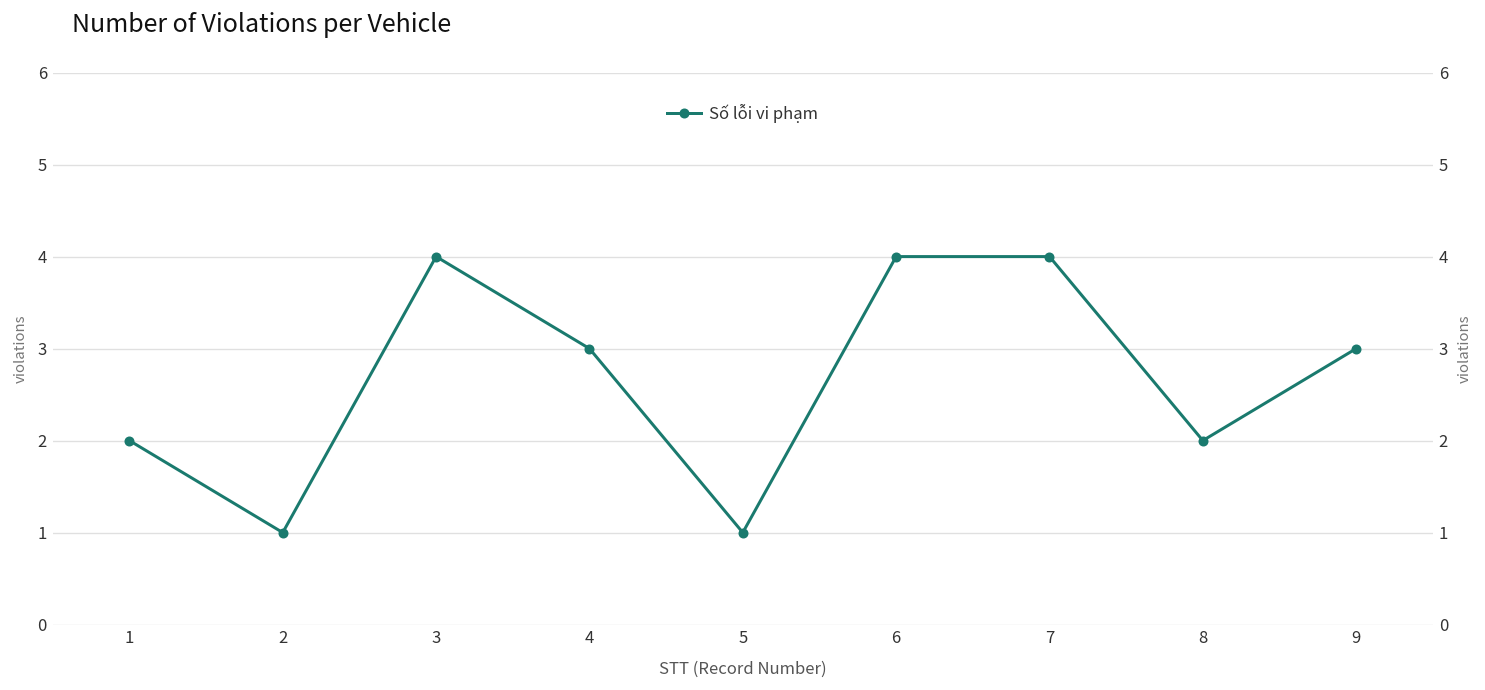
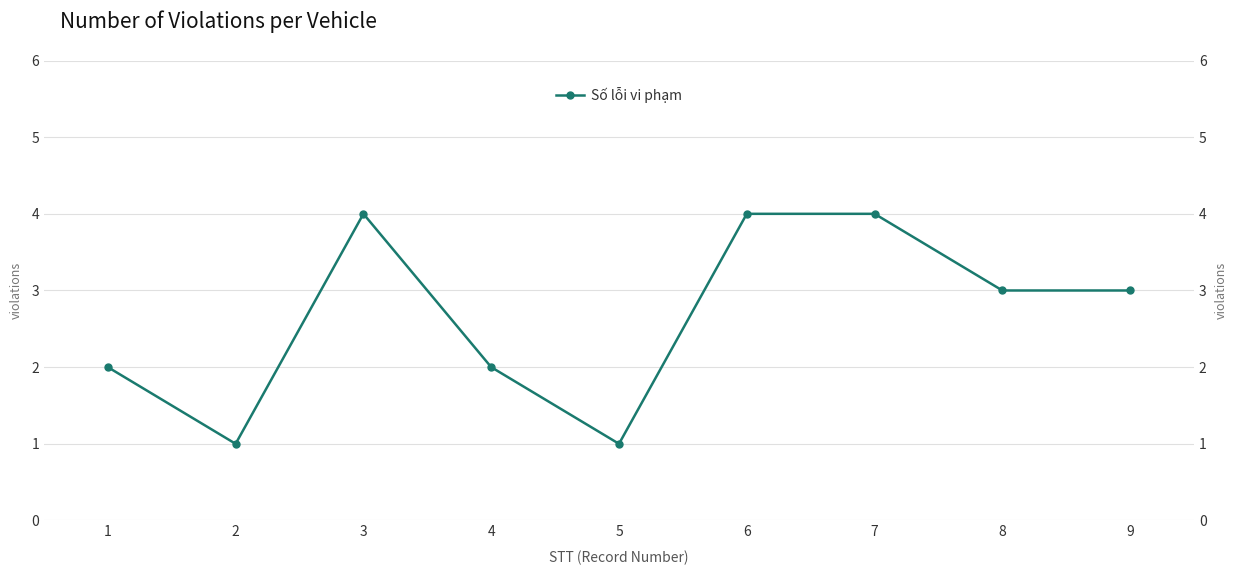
4: 3 -> 2
8: 2 -> 3
